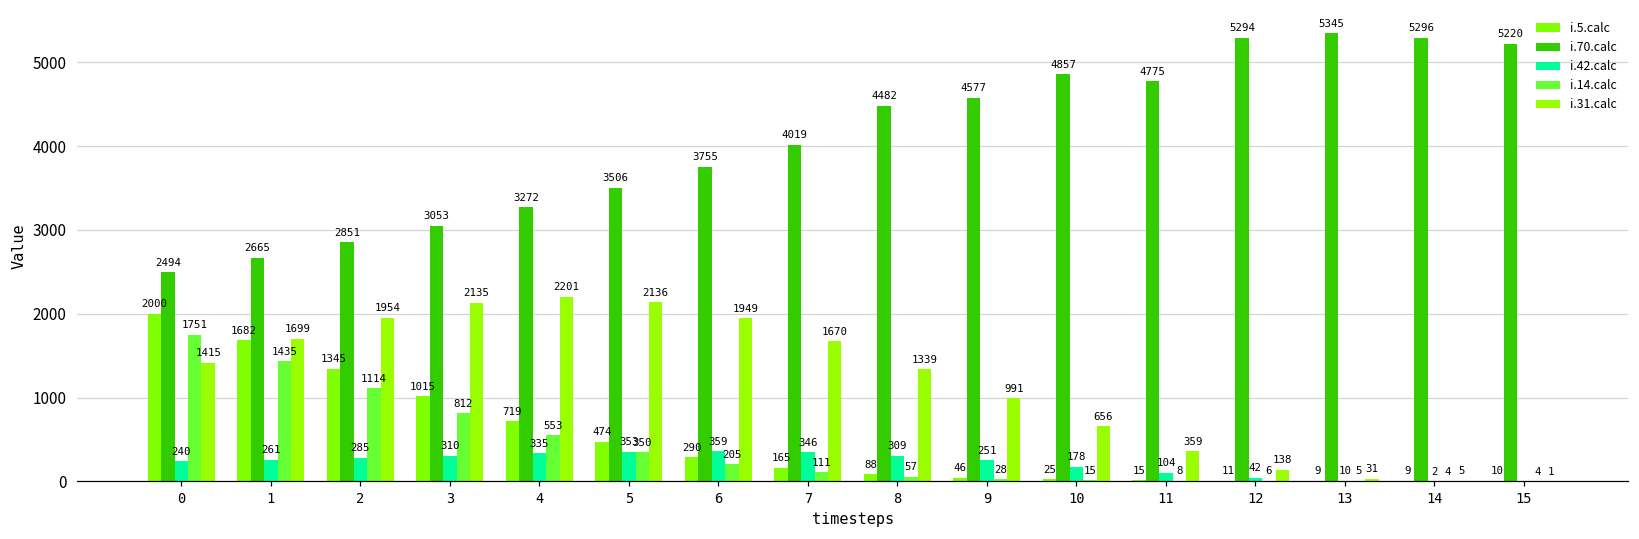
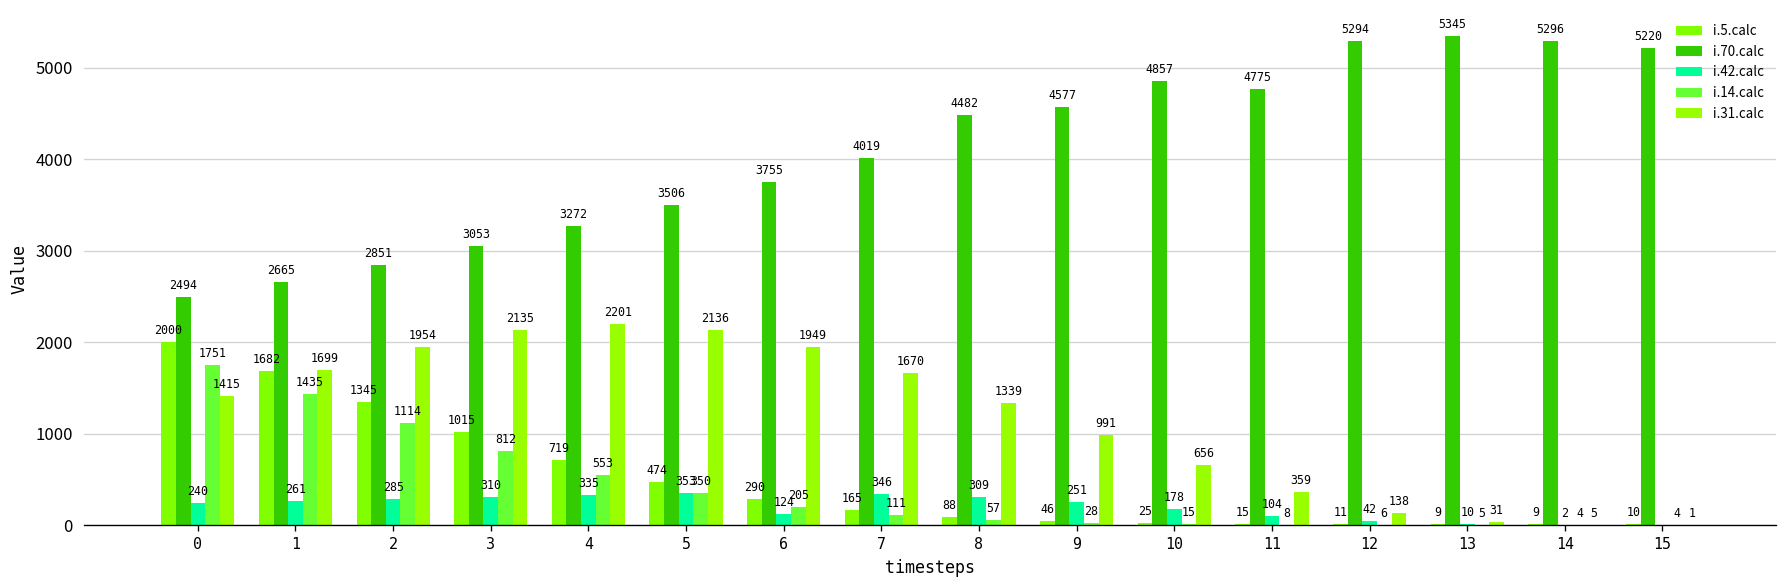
i.42.calc, 6: 359 -> 124
